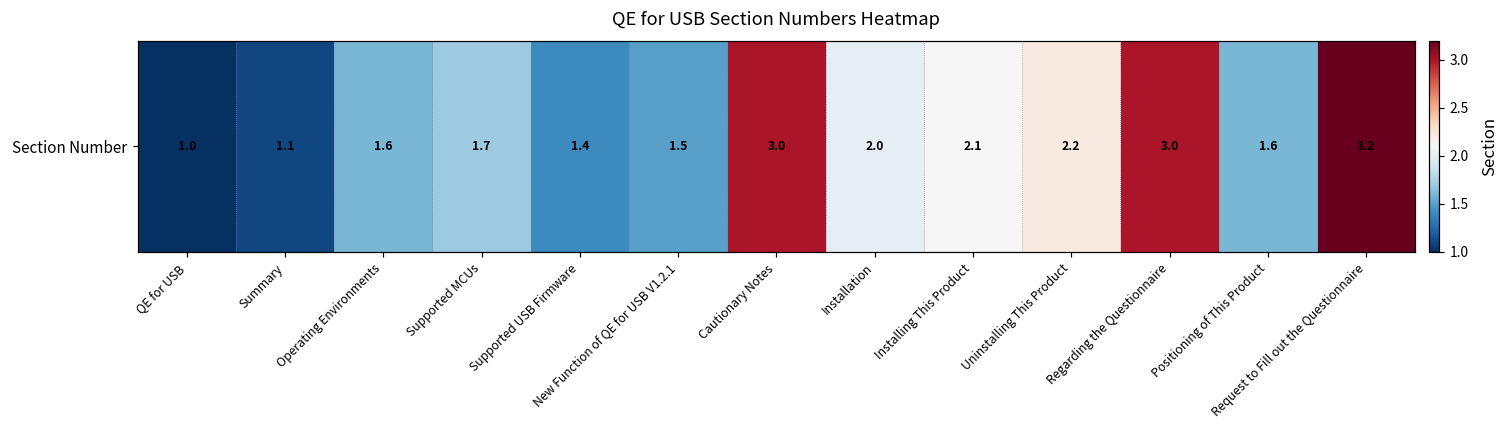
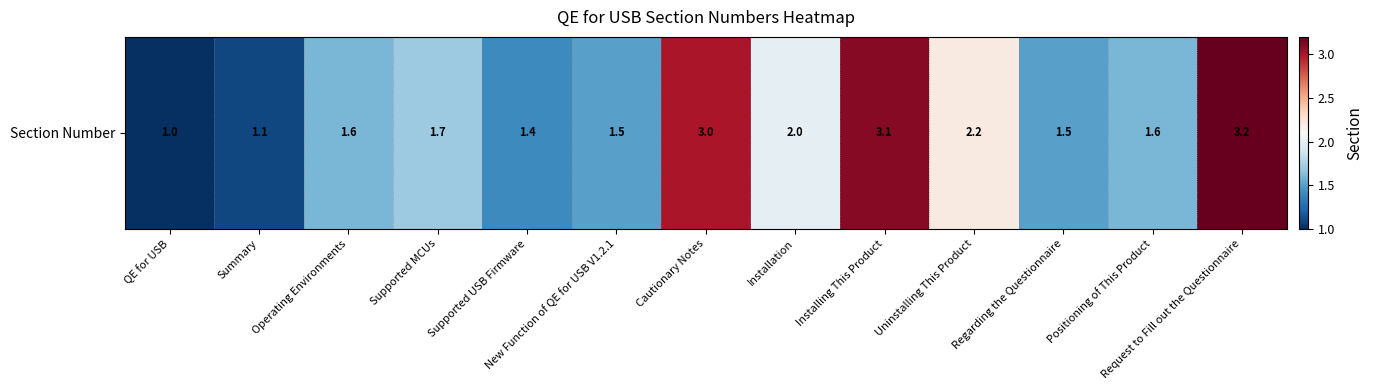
Section Number, Installing This Product: 2.1 -> 3.1
Section Number, Regarding the Questionnaire: 3.0 -> 1.5
